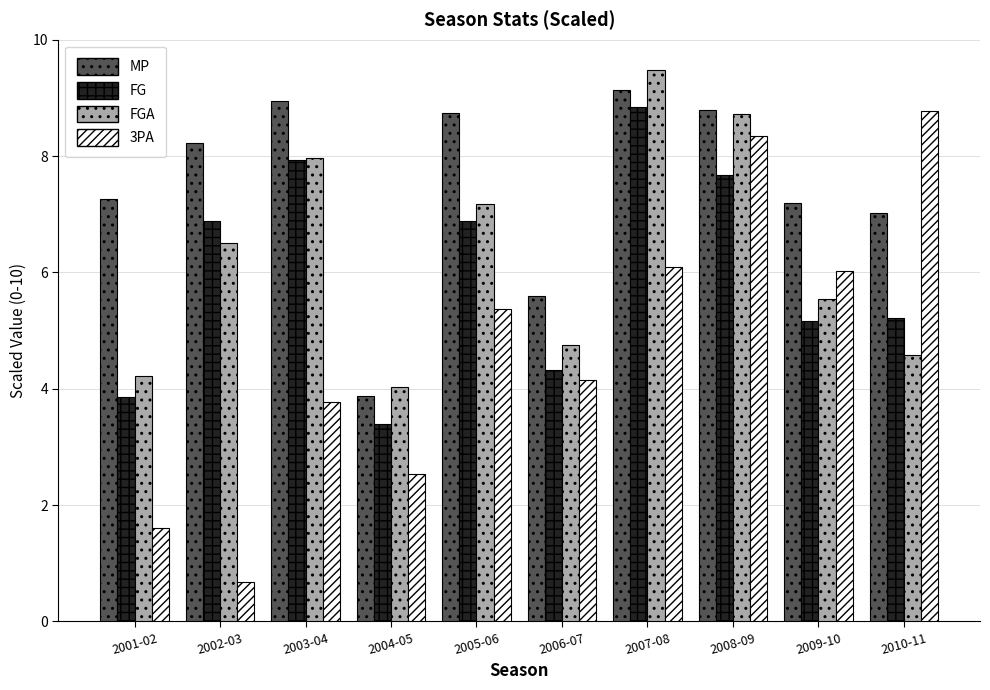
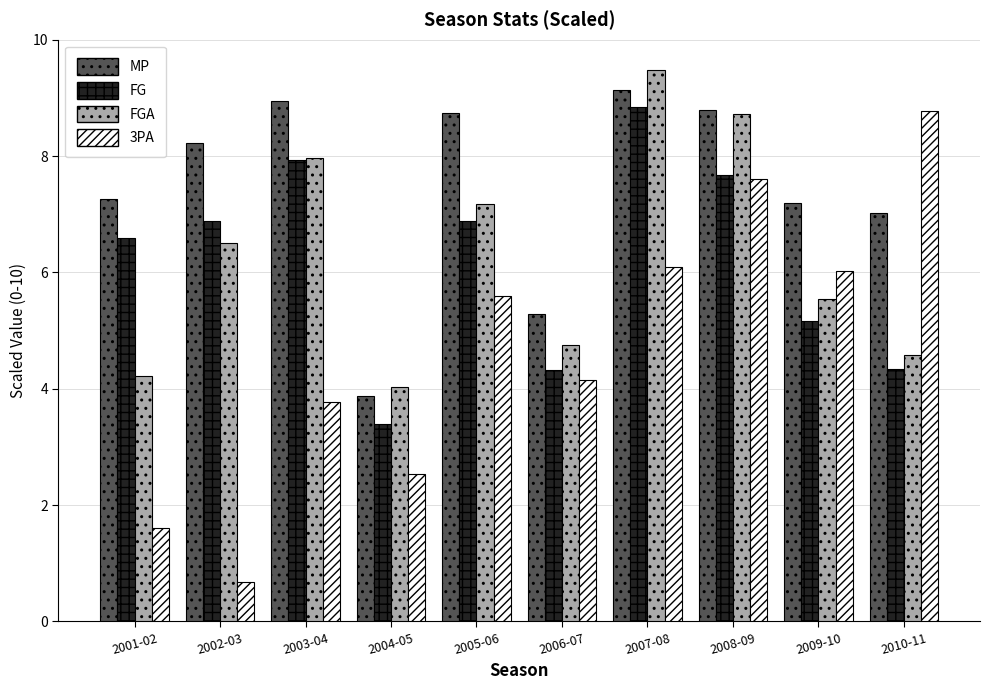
FG, 2001-02: 3.9 -> 6.6
3PA, 2005-06: 5.4 -> 5.6
MP, 2006-07: 5.6 -> 5.3
3PA, 2008-09: 8.3 -> 7.6
FG, 2010-11: 5.2 -> 4.3
